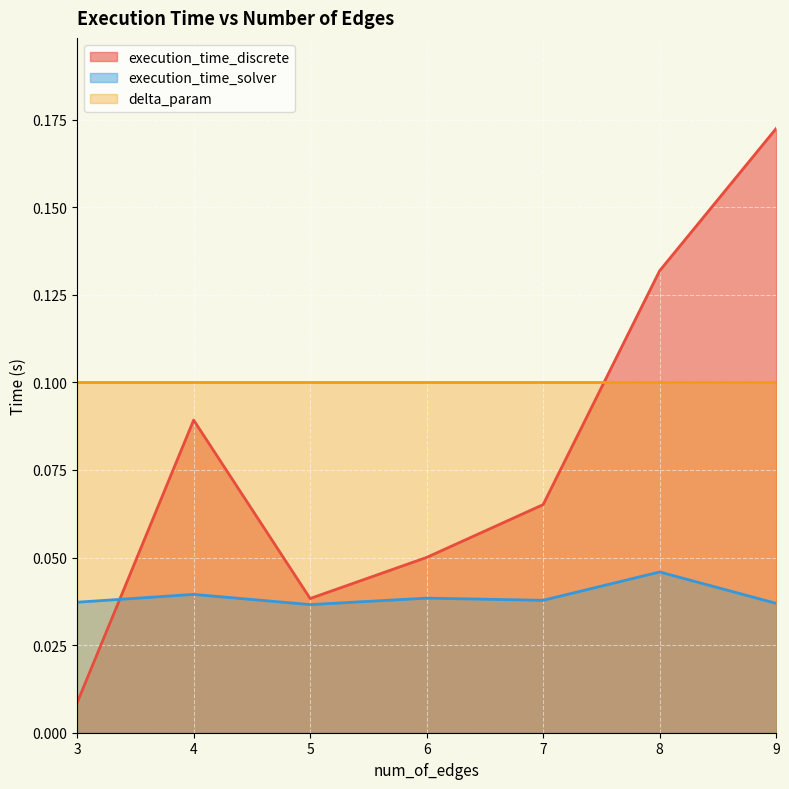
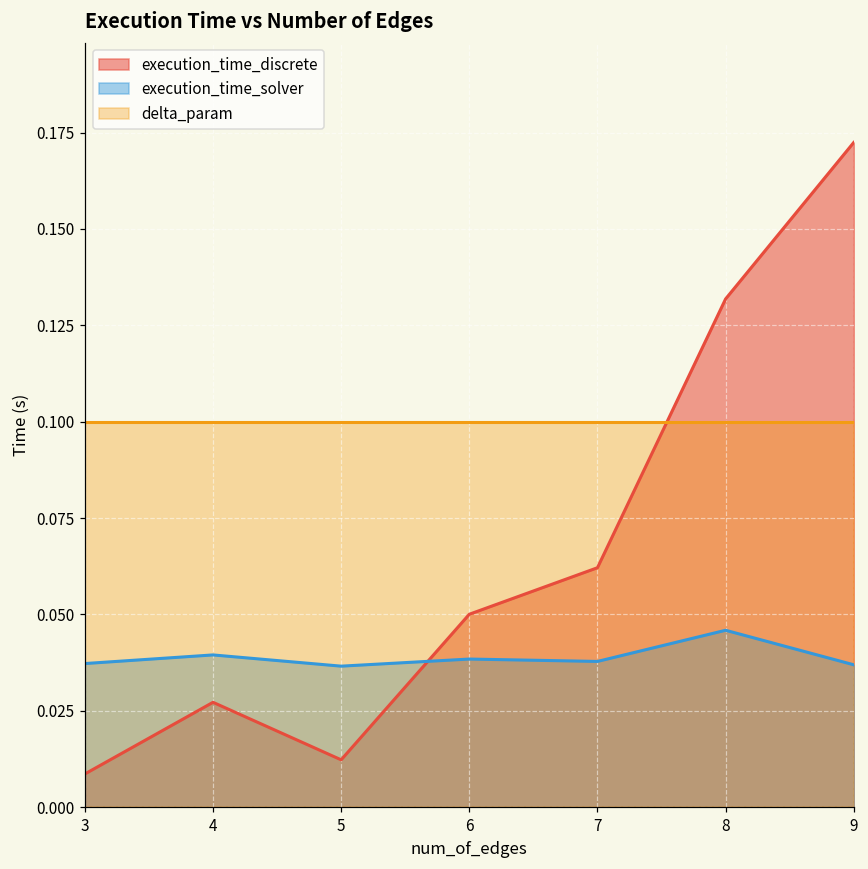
execution_time_discrete, 4: 0.089 -> 0.027
execution_time_discrete, 5: 0.038 -> 0.012
execution_time_discrete, 7: 0.065 -> 0.062
